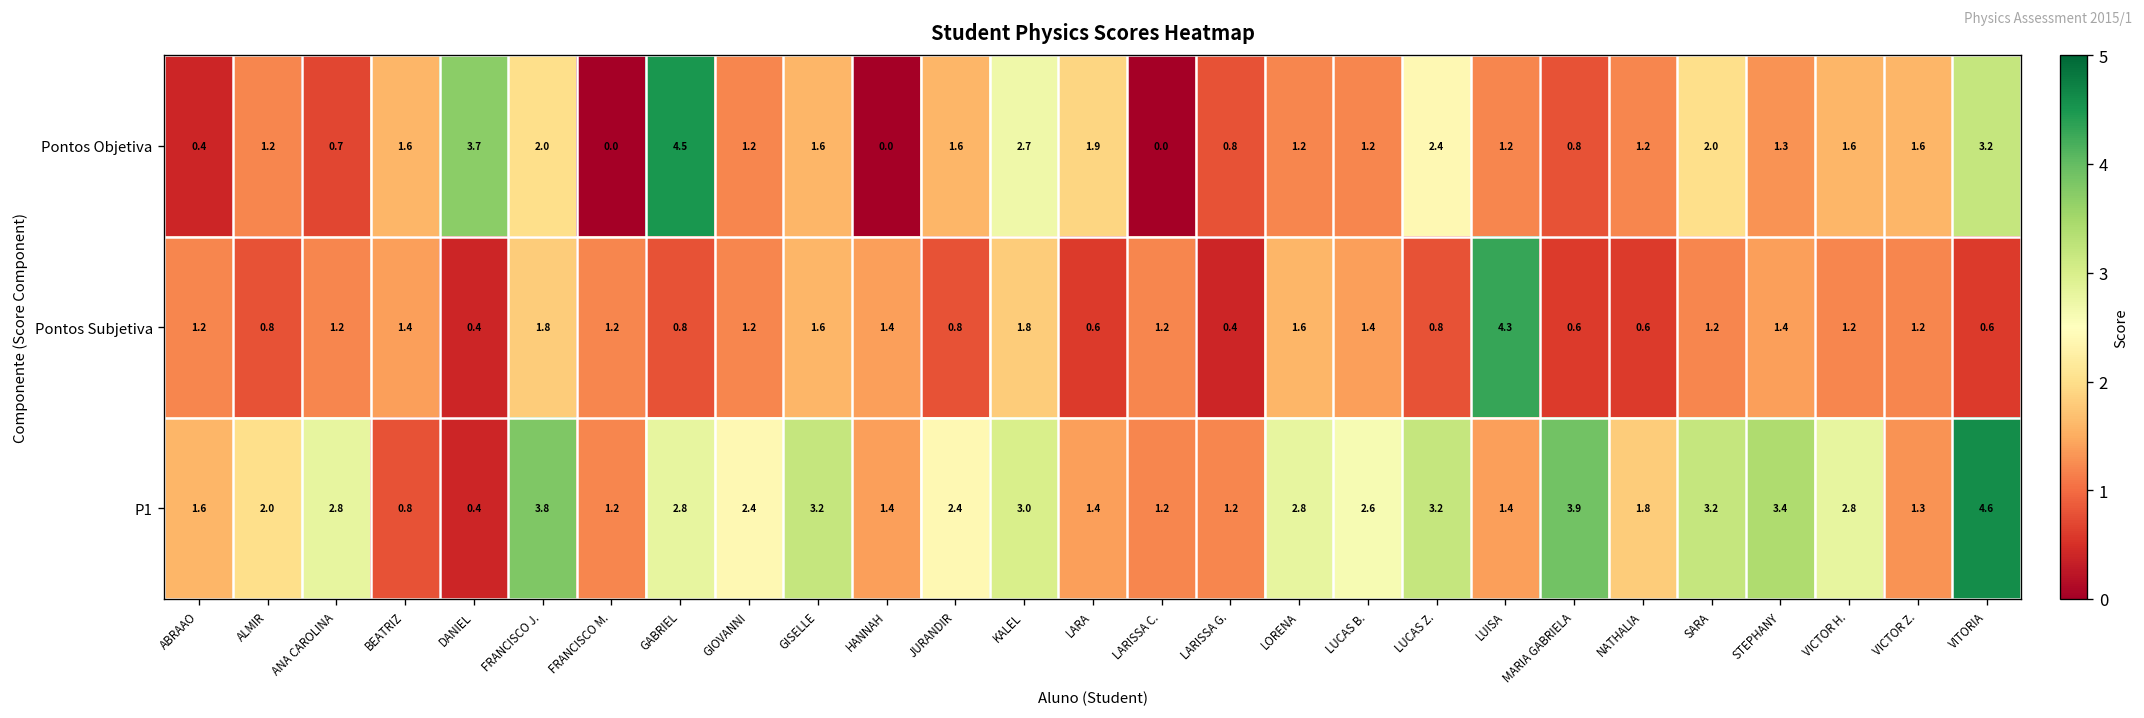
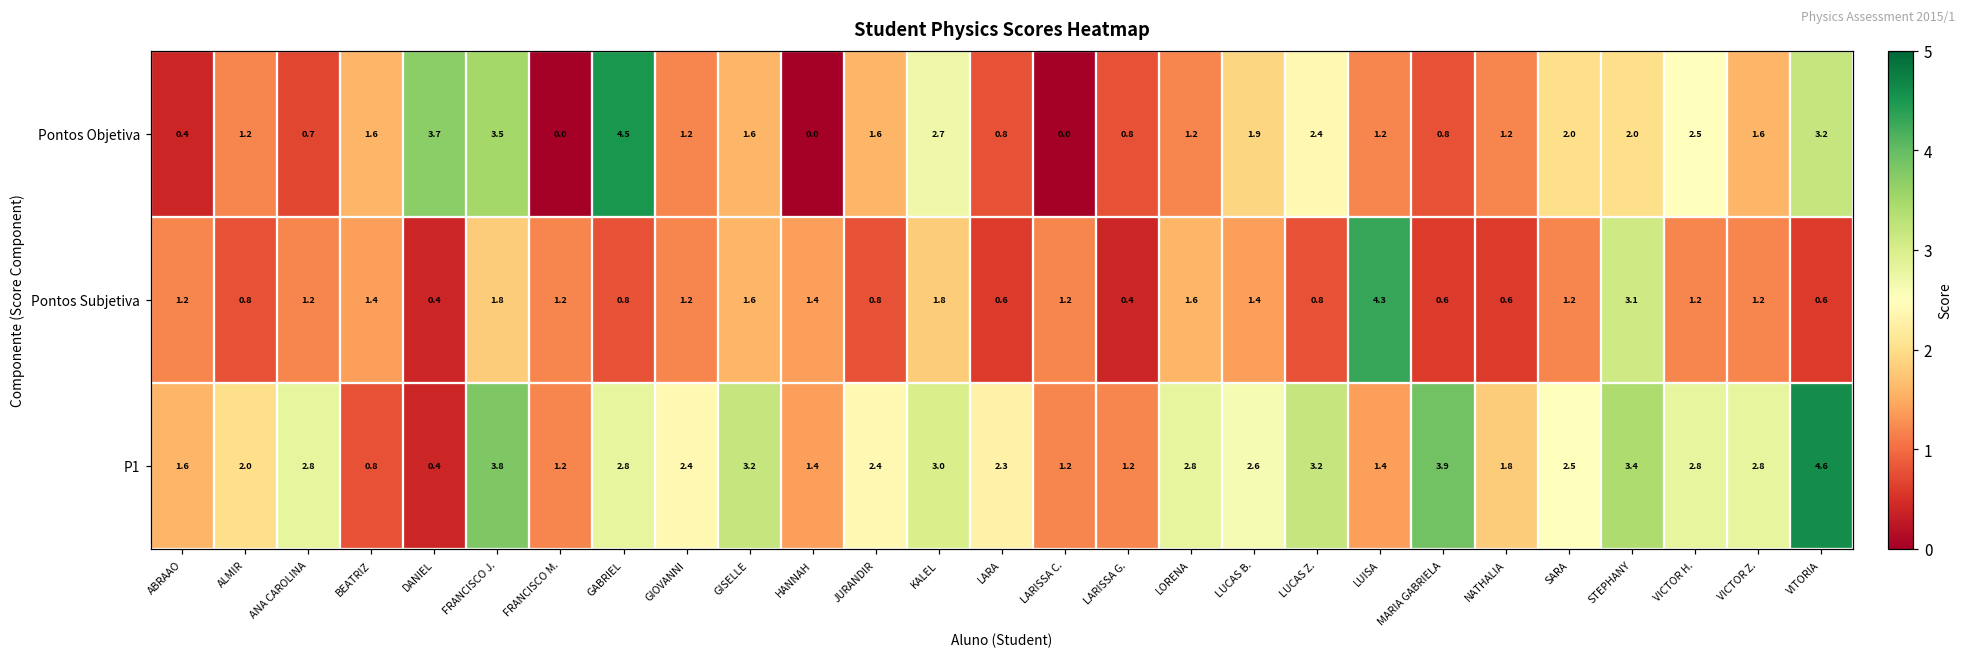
Pontos Objetiva, FRANCISCO J.: 2.0 -> 3.5
Pontos Objetiva, LARA: 1.9 -> 0.8
Pontos Objetiva, LUCAS B.: 1.2 -> 1.9
Pontos Objetiva, STEPHANY: 1.3 -> 2.0
Pontos Objetiva, VICTOR H.: 1.6 -> 2.5
Pontos Subjetiva, STEPHANY: 1.4 -> 3.1
P1, LARA: 1.4 -> 2.3
P1, SARA: 3.2 -> 2.5
P1, VICTOR Z.: 1.3 -> 2.8
